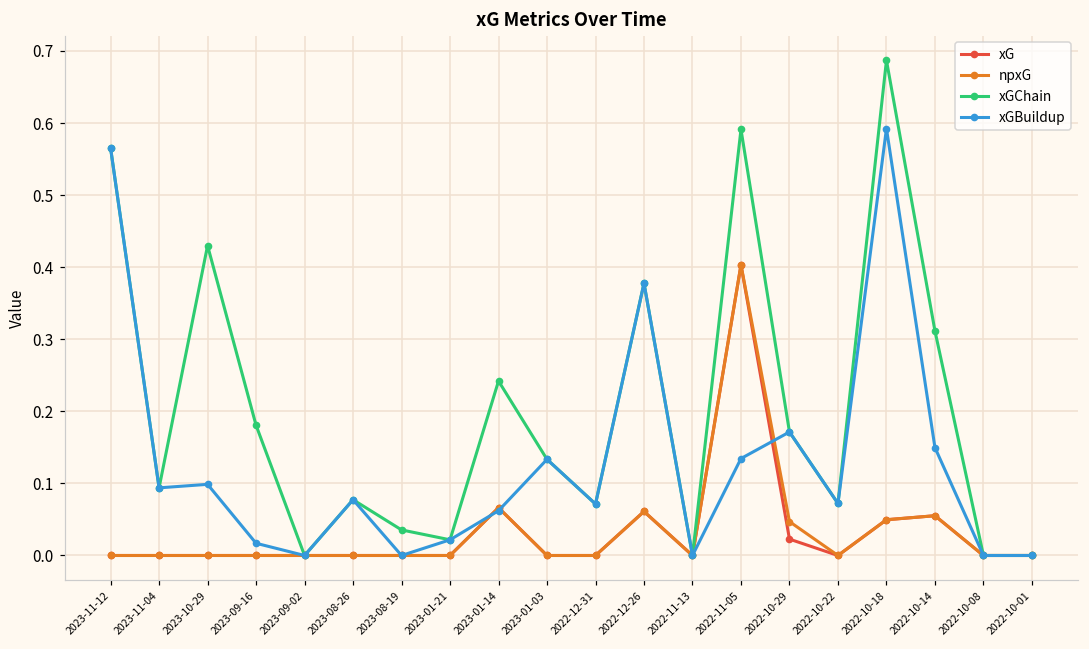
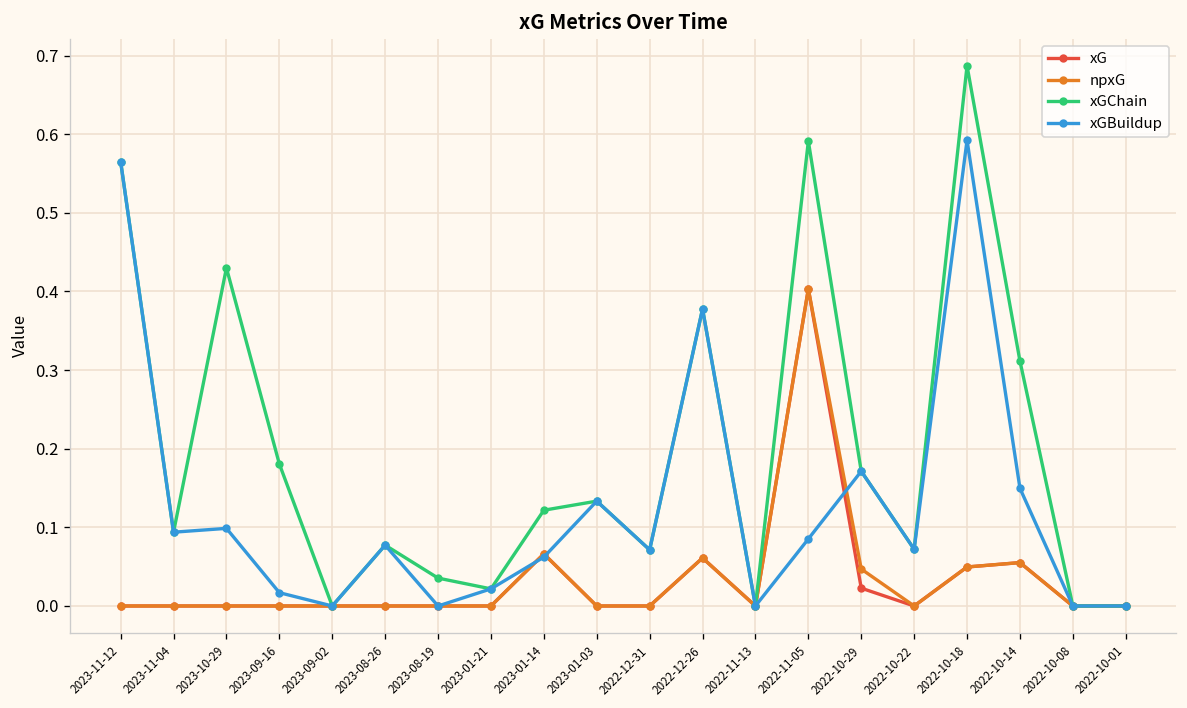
xGChain, 2023-01-14: 0.24 -> 0.12
xGBuildup, 2022-11-05: 0.13 -> 0.09
